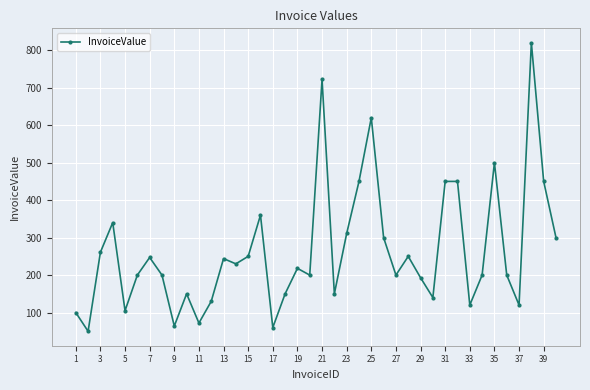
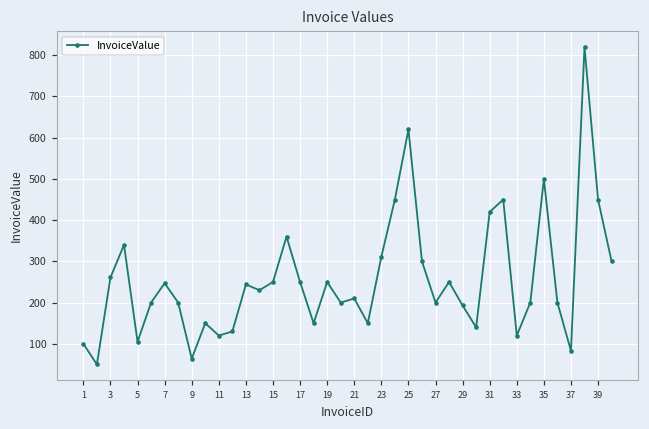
11: 70 -> 120
17: 60 -> 250
19: 220 -> 250
21: 720 -> 210
31: 450 -> 420
37: 120 -> 80
